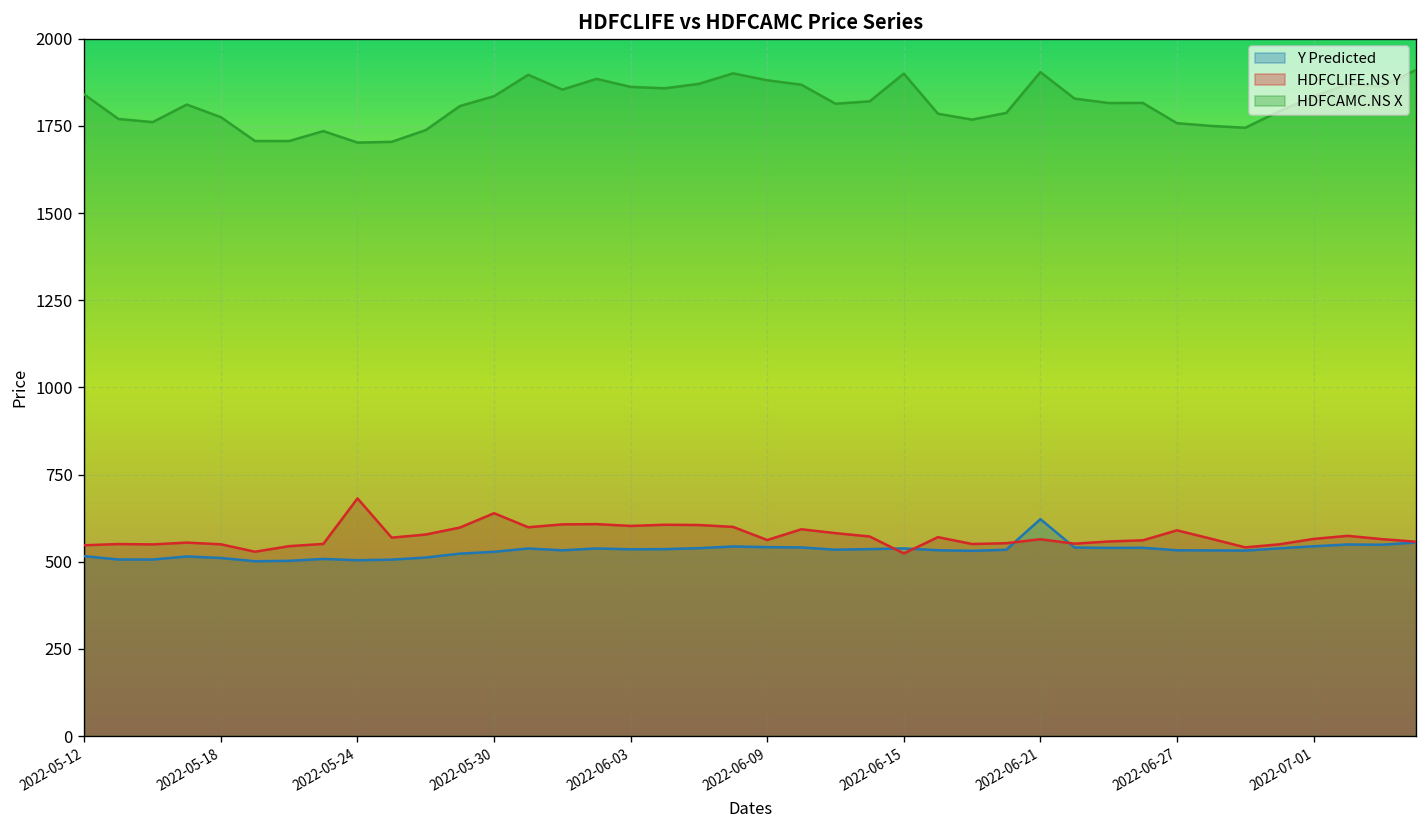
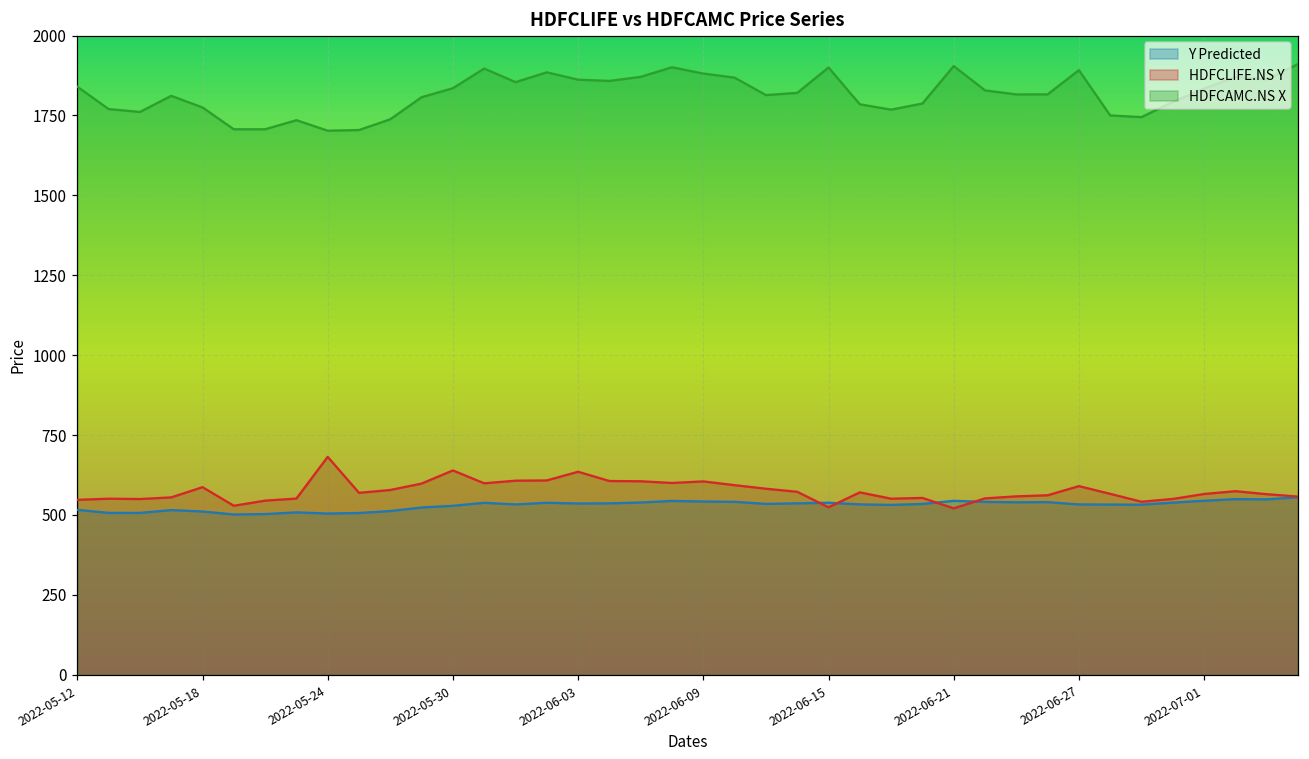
HDFCLIFE.NS Y, 2022-05-18: 550 -> 590
HDFCLIFE.NS Y, 2022-06-03: 600 -> 640
HDFCLIFE.NS Y, 2022-06-09: 560 -> 600
Y Predicted, 2022-06-21: 620 -> 540
HDFCLIFE.NS Y, 2022-06-21: 560 -> 520
HDFCAMC.NS X, 2022-06-27: 1760 -> 1890
